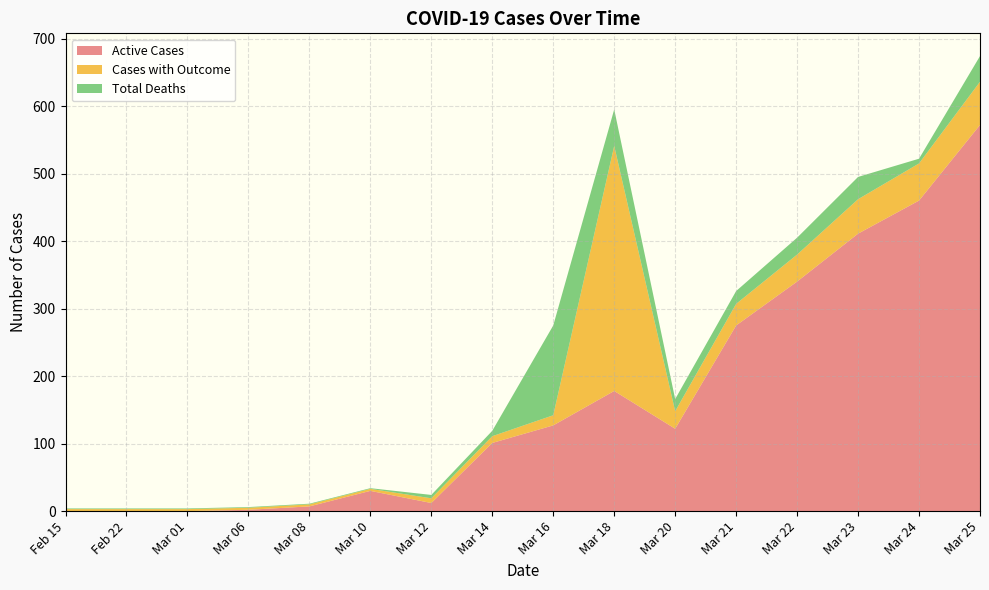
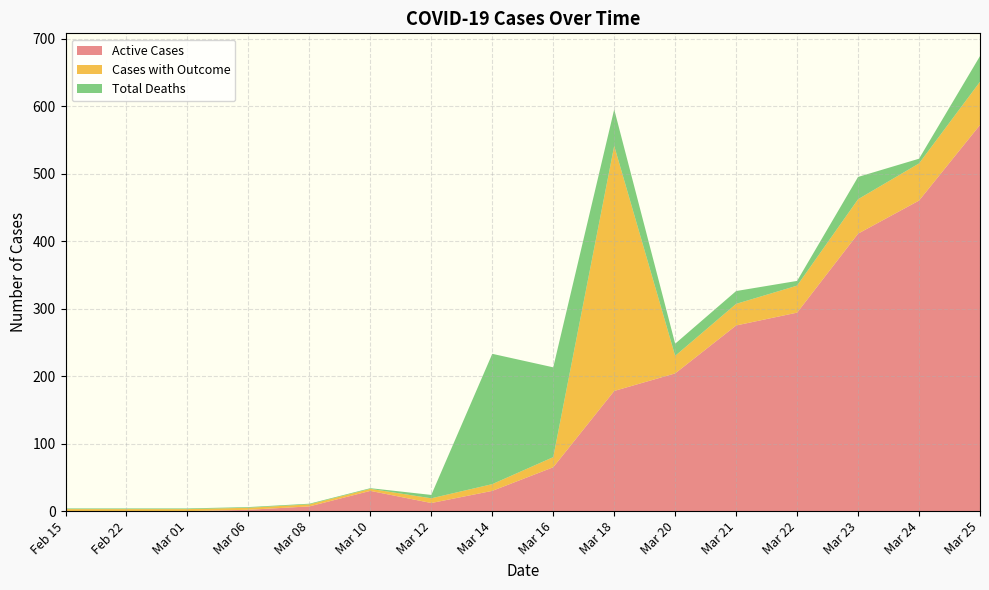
Active Cases, Mar 14: 100 -> 30
Total Deaths, Mar 14: 10 -> 190
Active Cases, Mar 16: 130 -> 70
Active Cases, Mar 20: 120 -> 200
Active Cases, Mar 22: 340 -> 290
Total Deaths, Mar 22: 30 -> 10
